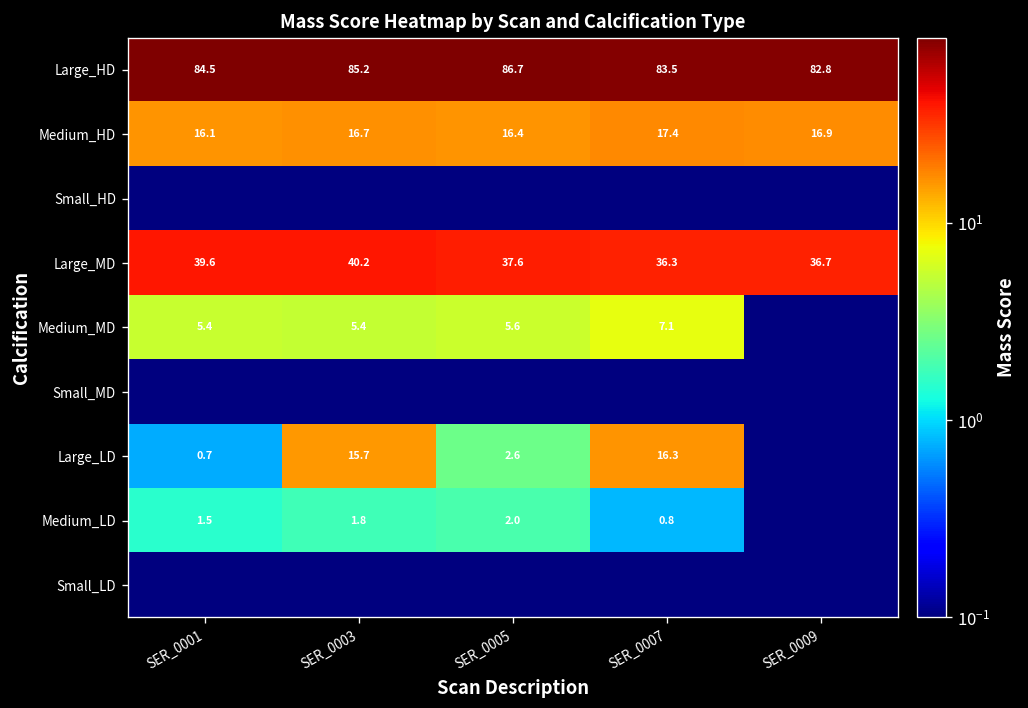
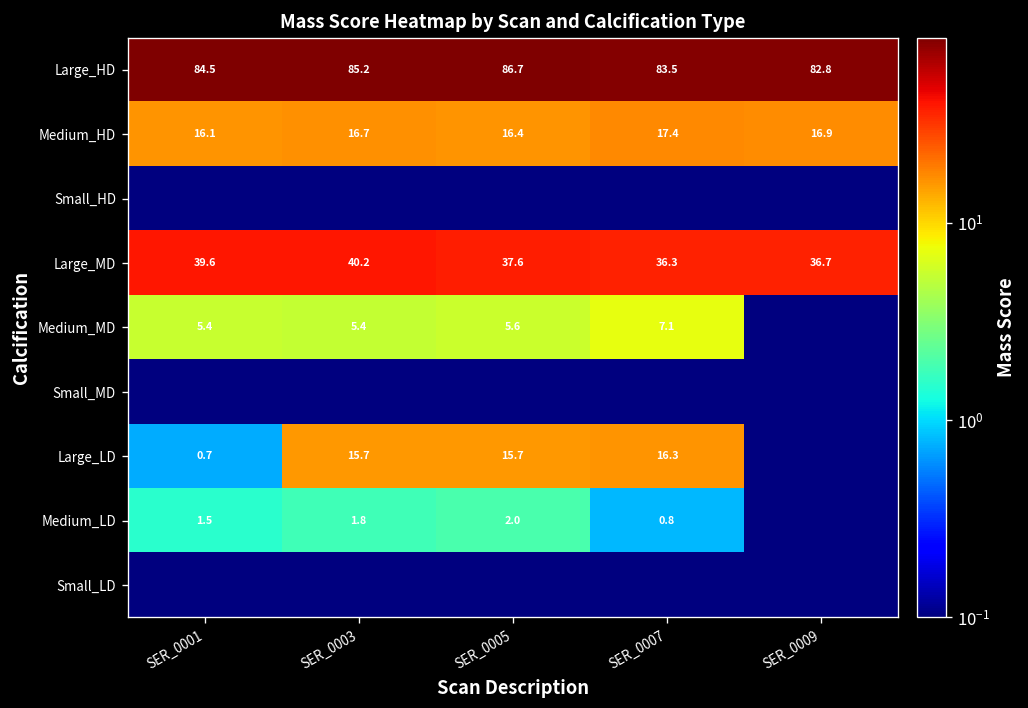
Large_LD, SER_0005: 2.6 -> 15.7
